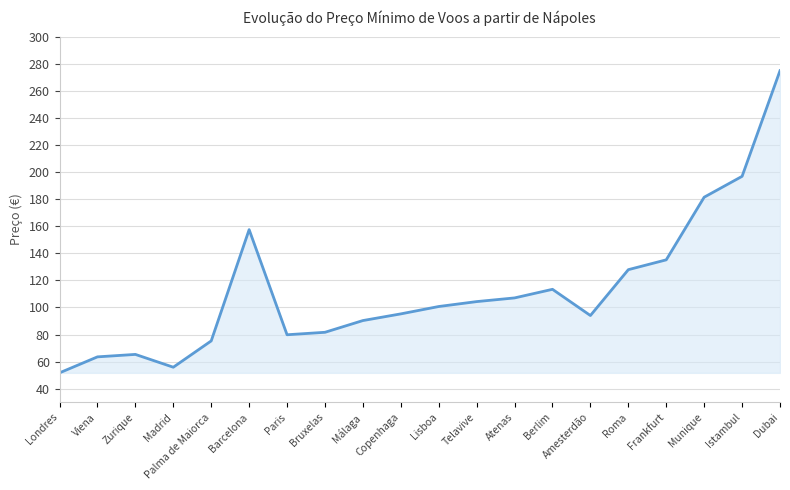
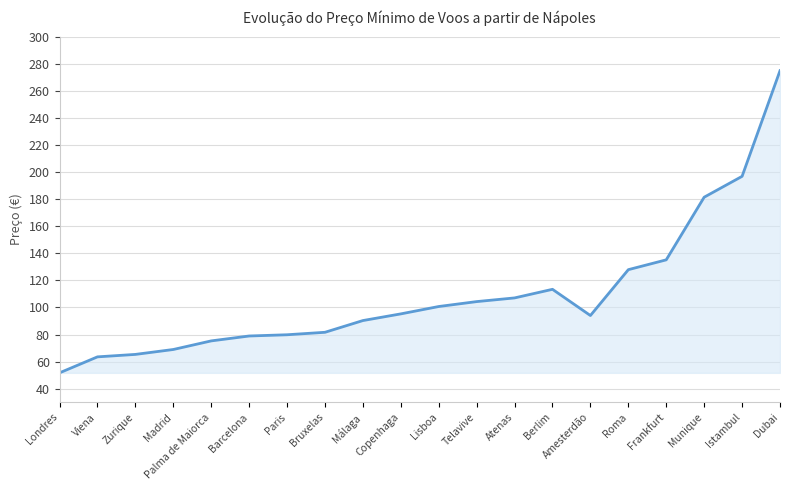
Madrid: 56 -> 69
Barcelona: 157 -> 79
